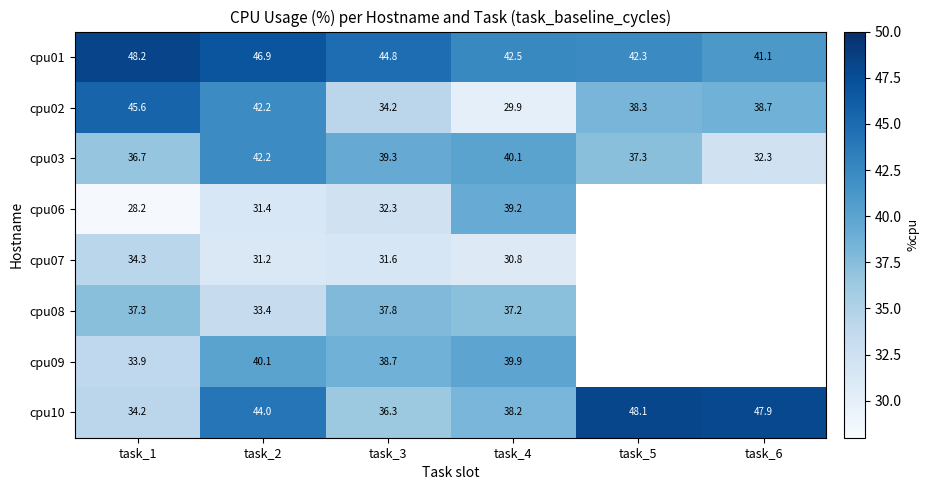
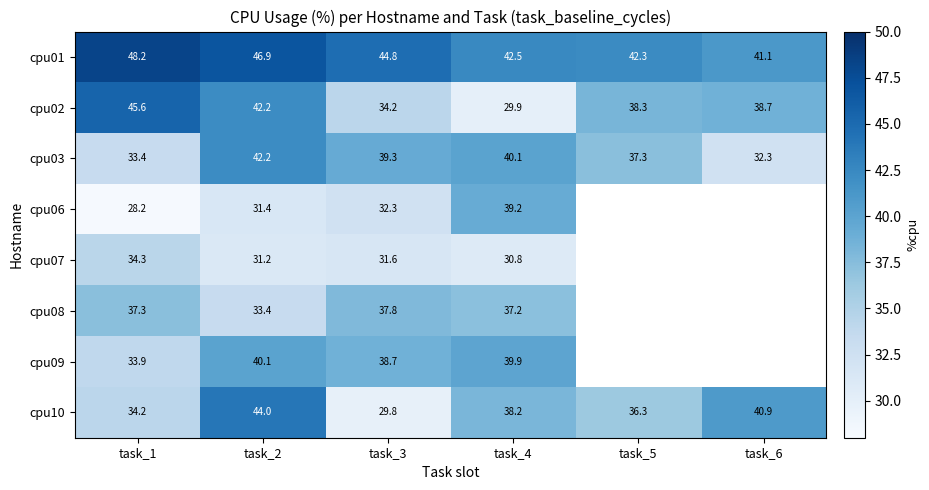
cpu03, task_1: 36.7 -> 33.4
cpu10, task_3: 36.3 -> 29.8
cpu10, task_5: 48.1 -> 36.3
cpu10, task_6: 47.9 -> 40.9
